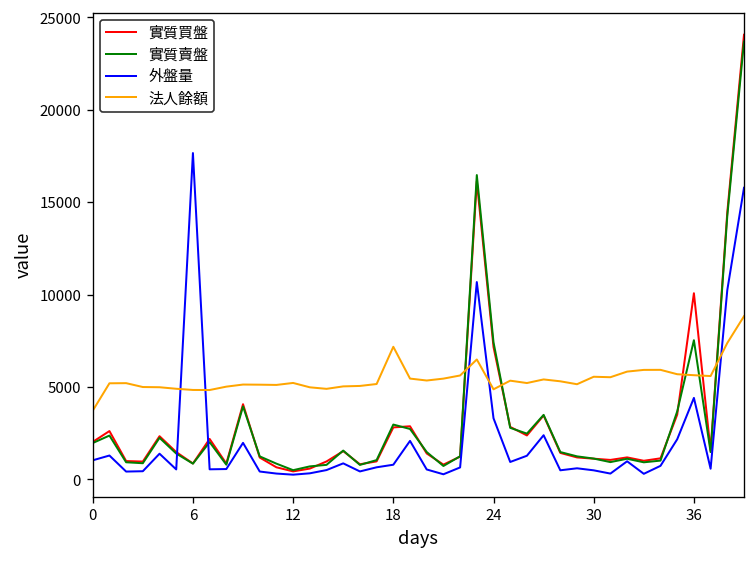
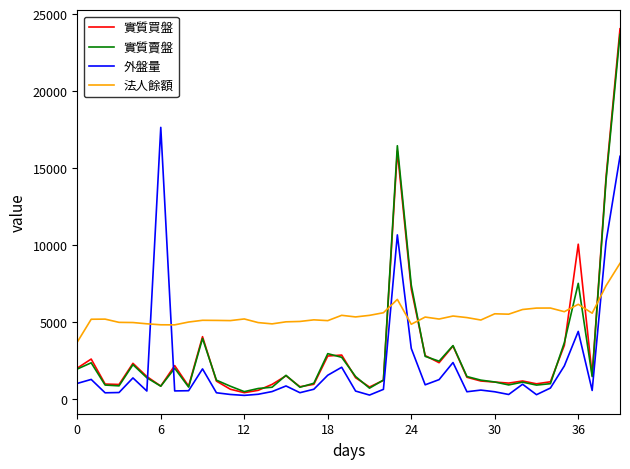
外盤量, 18: 800 -> 1600
法人餘額, 18: 7200 -> 5100
法人餘額, 36: 5600 -> 6200
